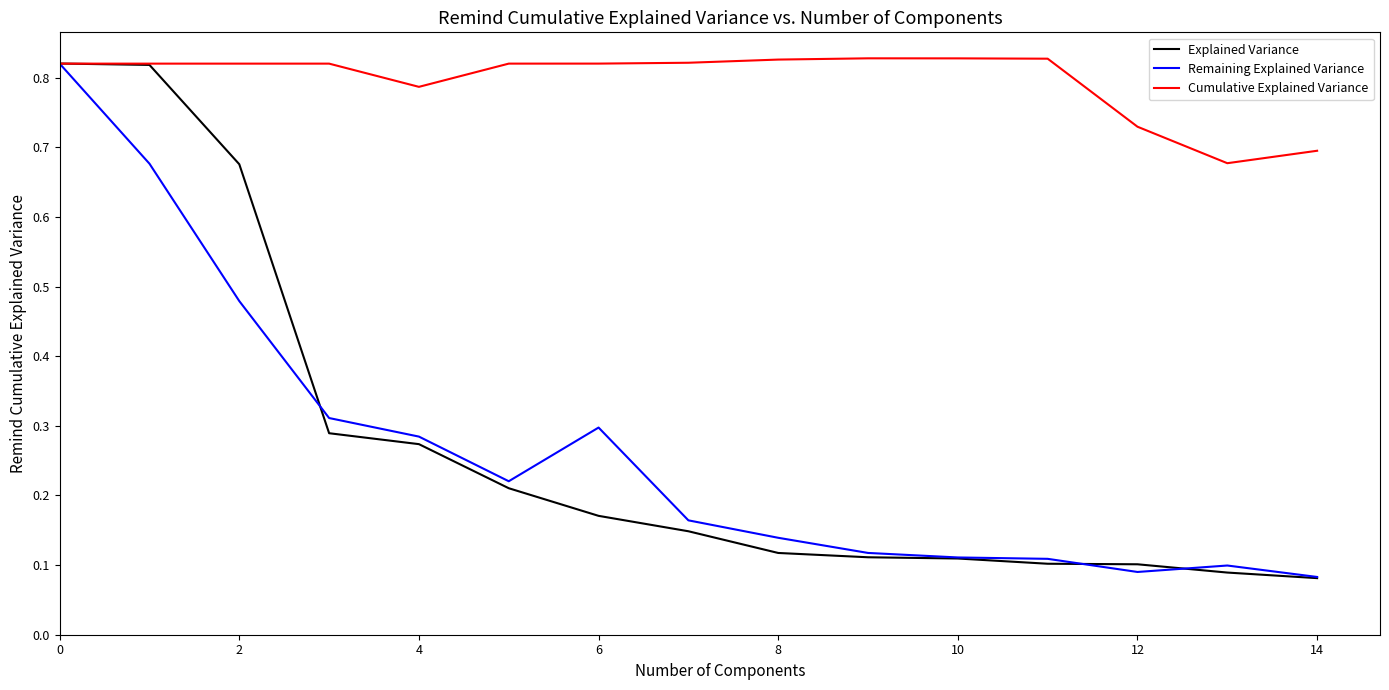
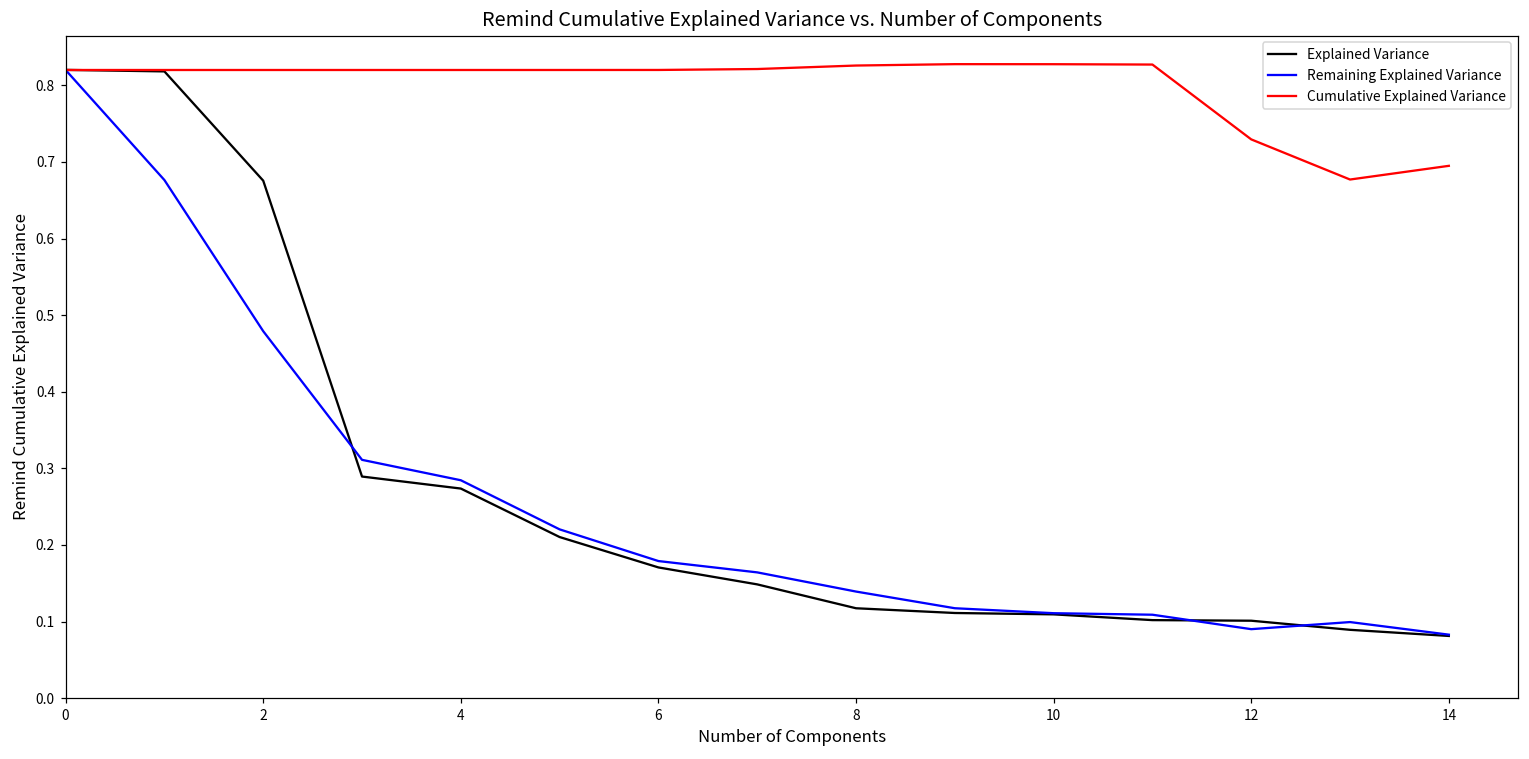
Cumulative Explained Variance, 4: 0.79 -> 0.82
Remaining Explained Variance, 6: 0.30 -> 0.18
